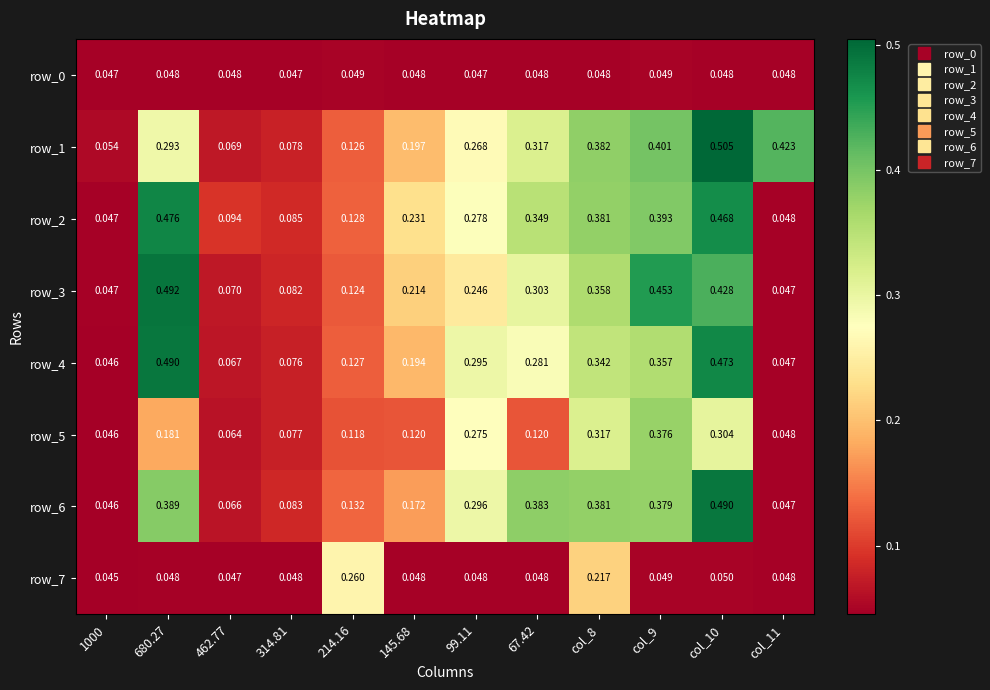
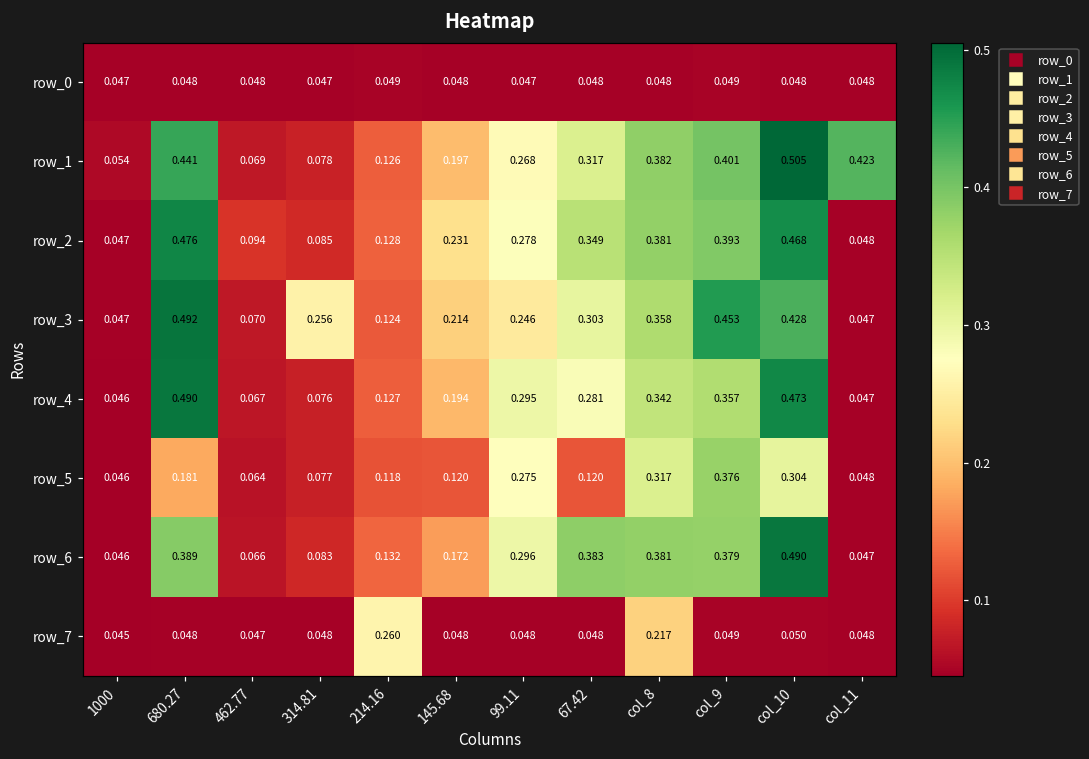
row_1, 680.27: 0.293 -> 0.441
row_3, 314.81: 0.082 -> 0.256
